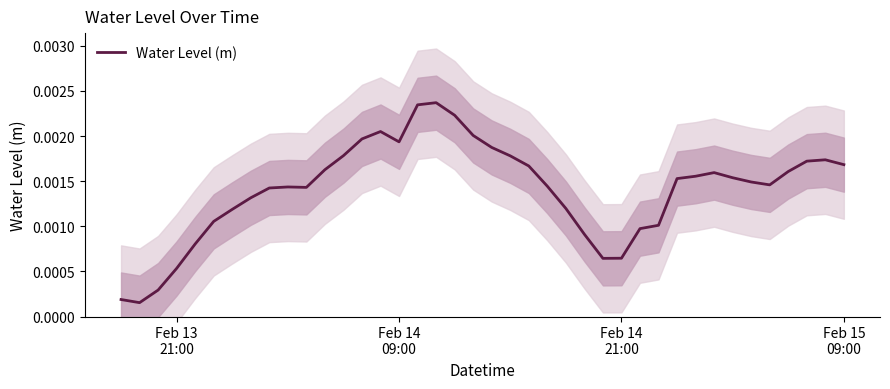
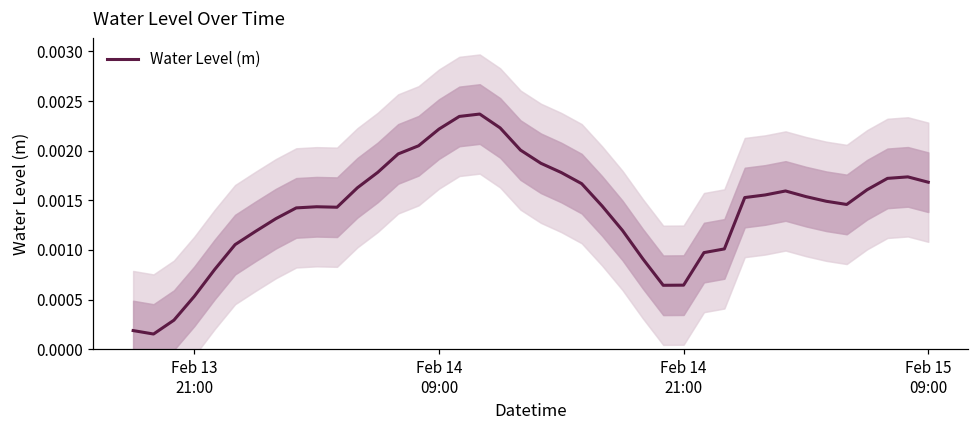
Water Level (m), Feb 14 09:00: 0.0019 -> 0.0022
